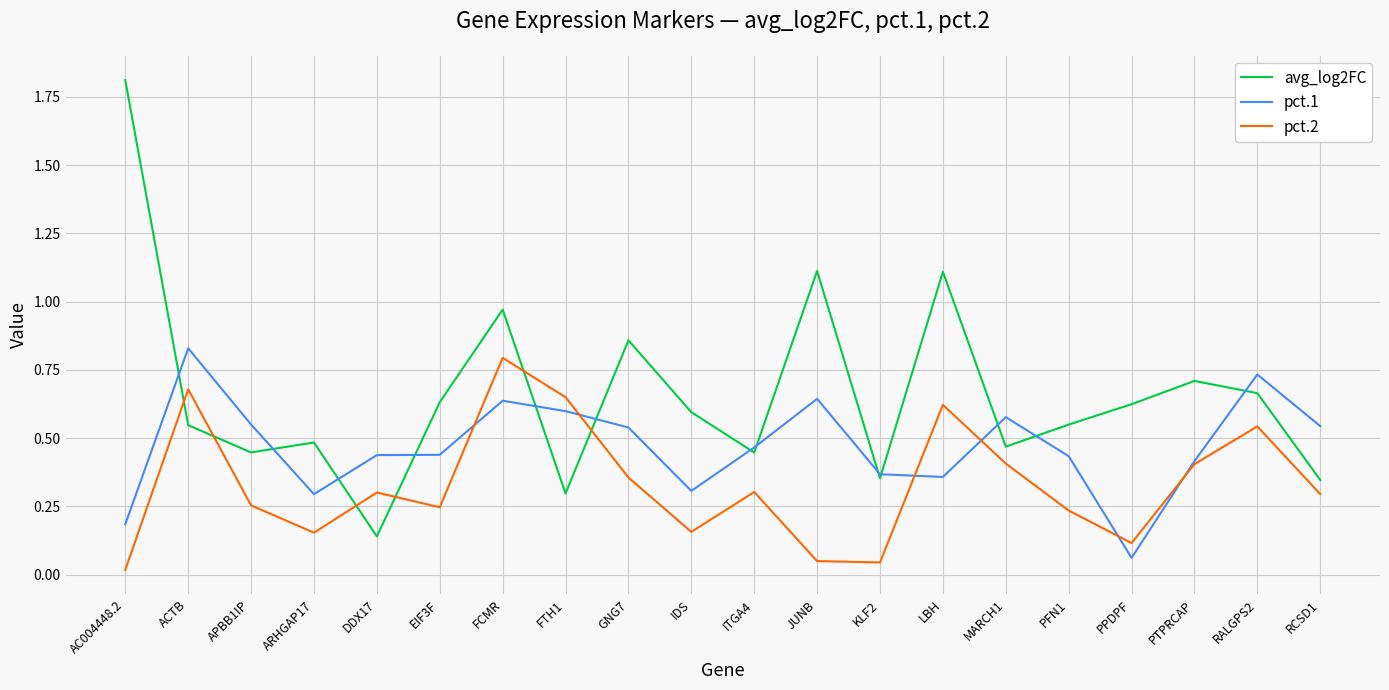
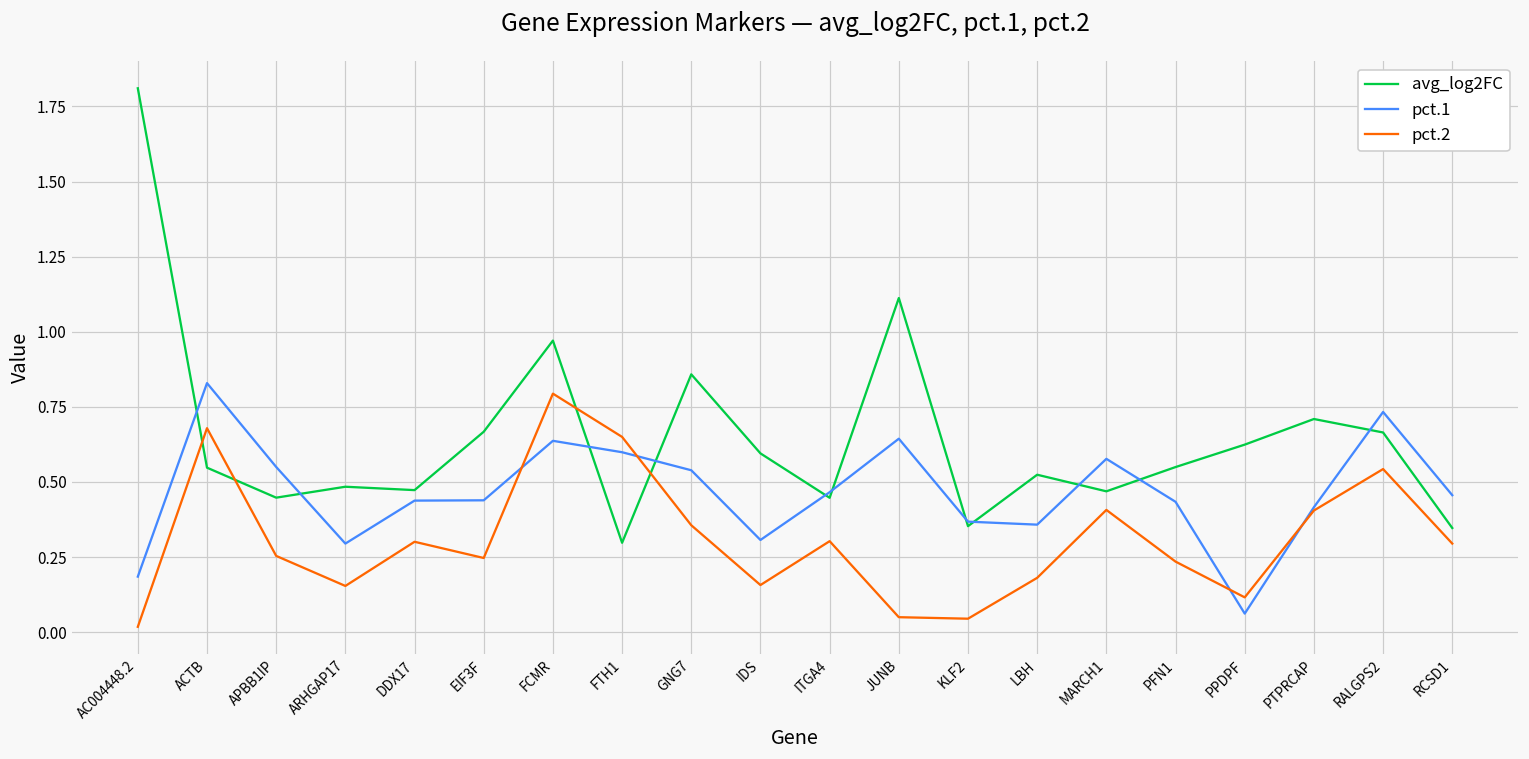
avg_log2FC, DDX17: 0.14 -> 0.47
avg_log2FC, EIF3F: 0.63 -> 0.67
avg_log2FC, LBH: 1.11 -> 0.52
pct.2, LBH: 0.62 -> 0.18
pct.1, RCSD1: 0.54 -> 0.46
